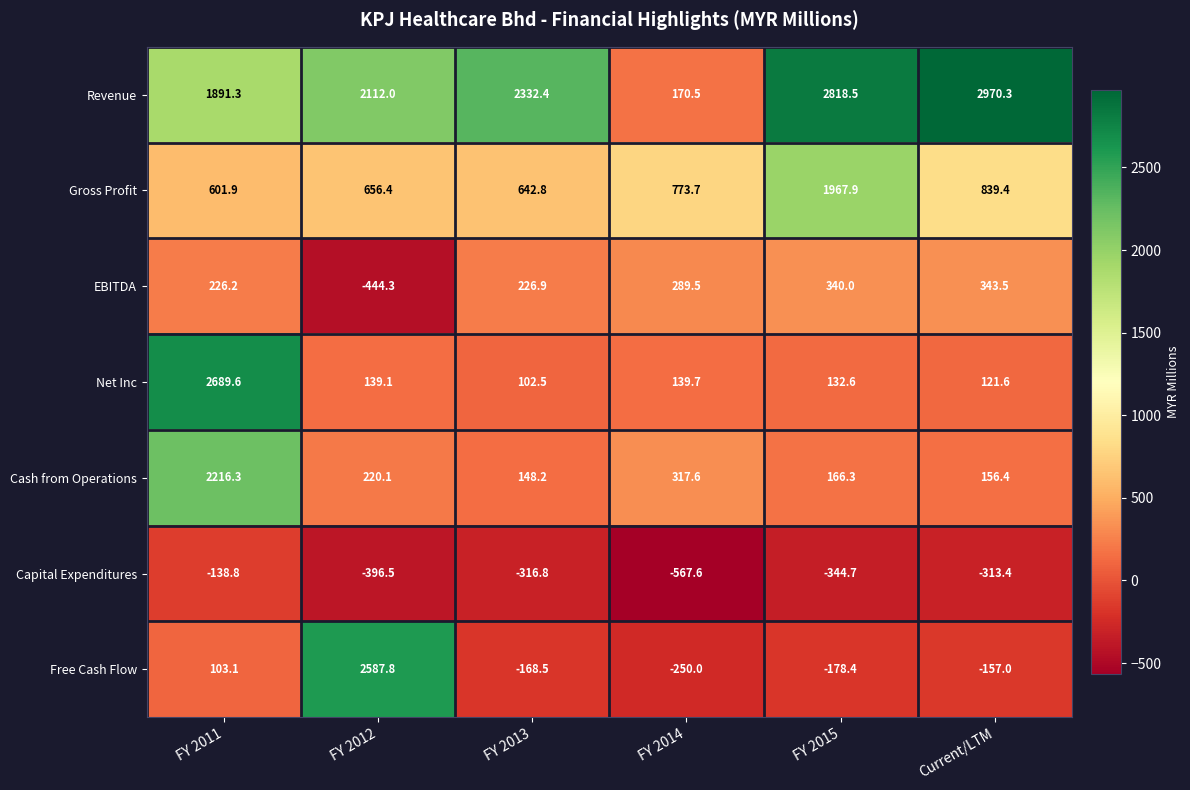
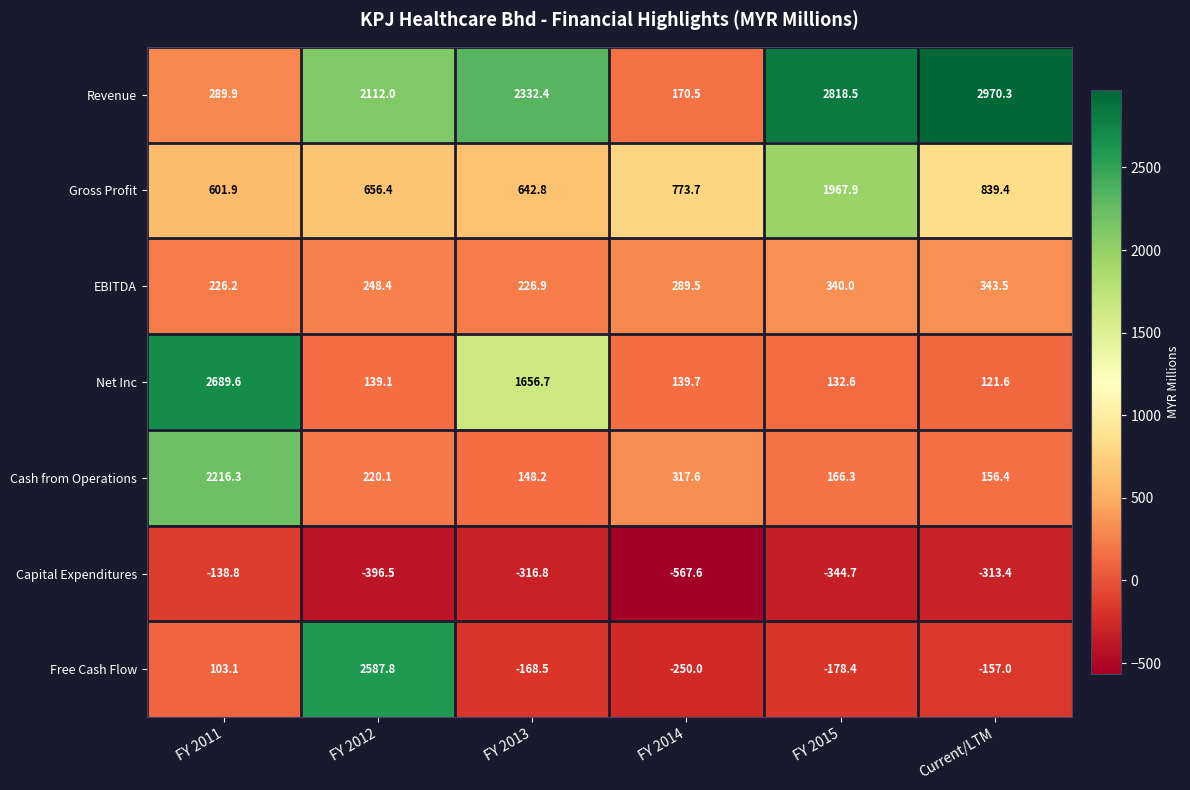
Revenue, FY 2011: 1891.3 -> 289.9
EBITDA, FY 2012: -444.3 -> 248.4
Net Inc, FY 2013: 102.5 -> 1656.7
